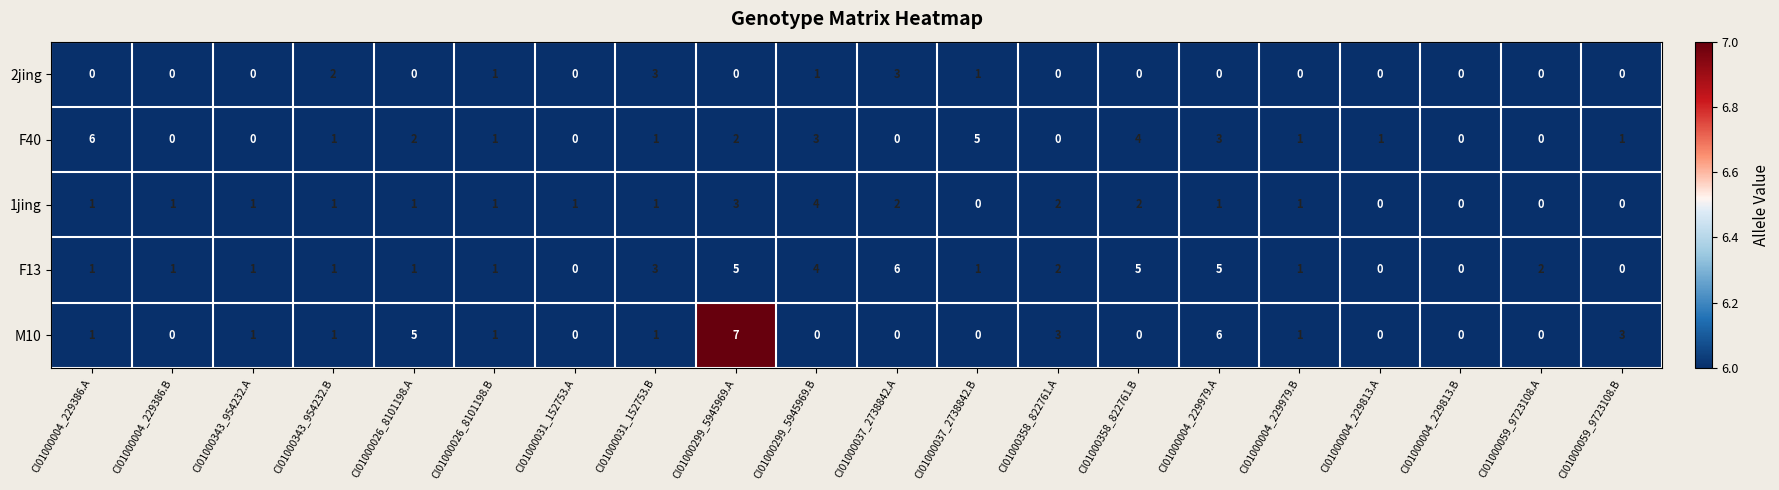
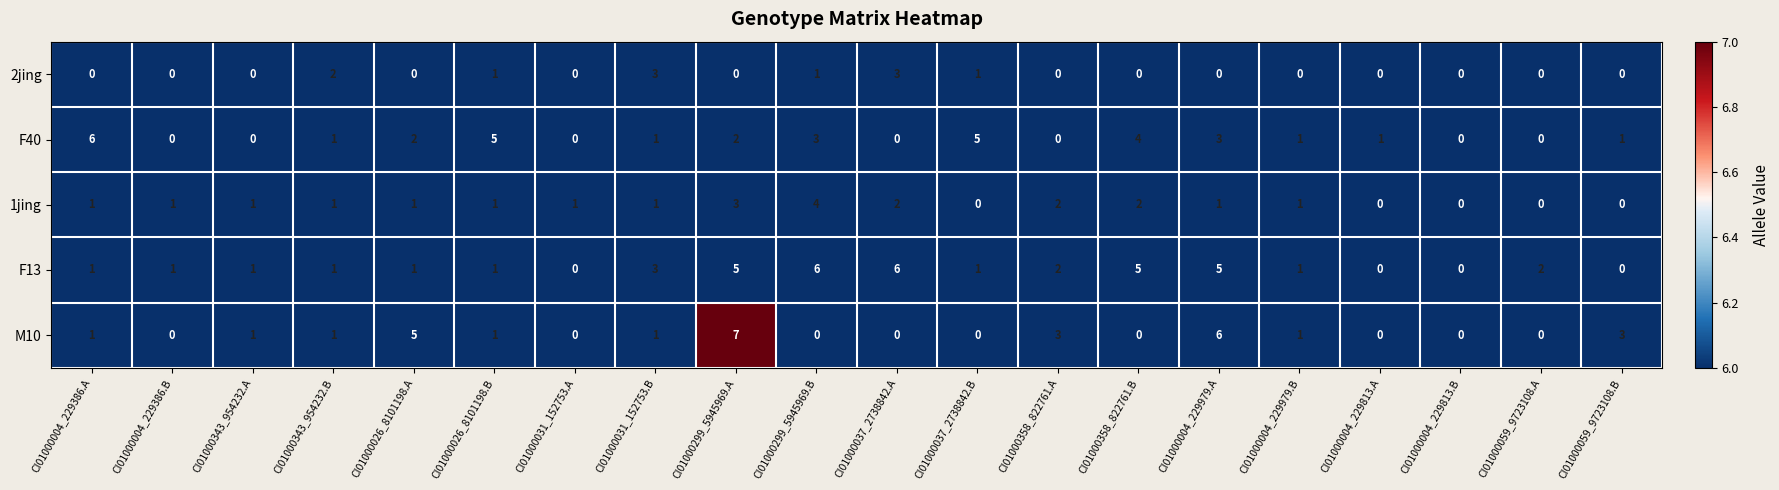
F40, CI01000026_8101198.B: 1 -> 5
F13, CI01000299_5945969.B: 4 -> 6
